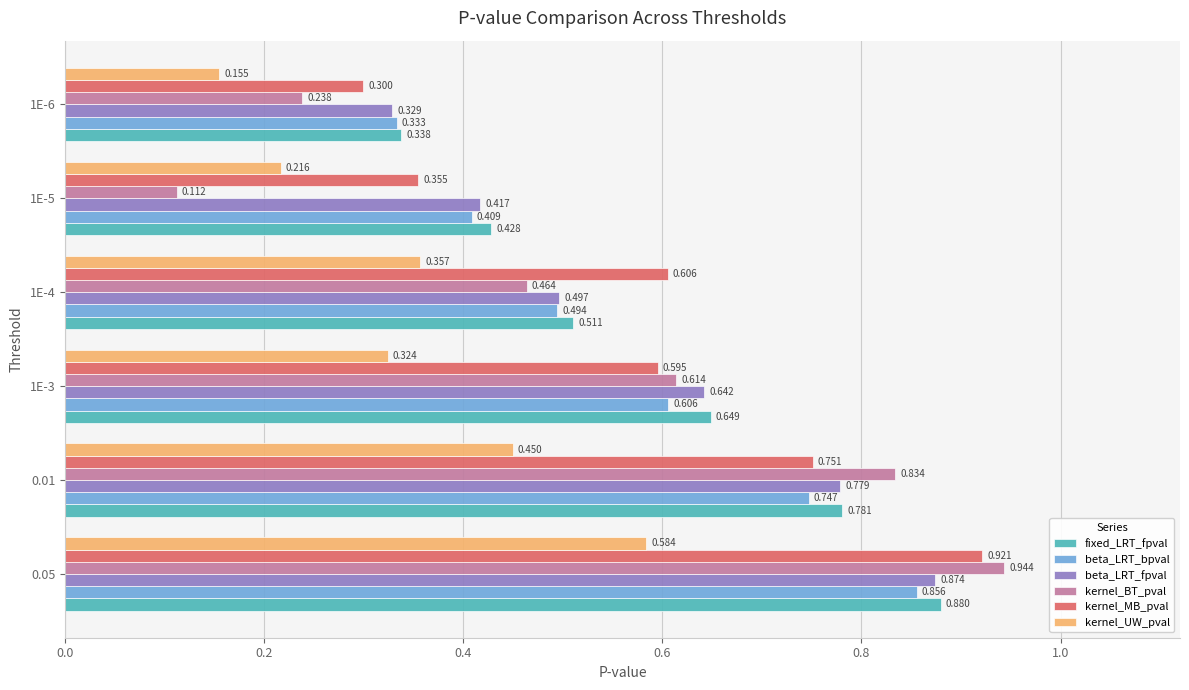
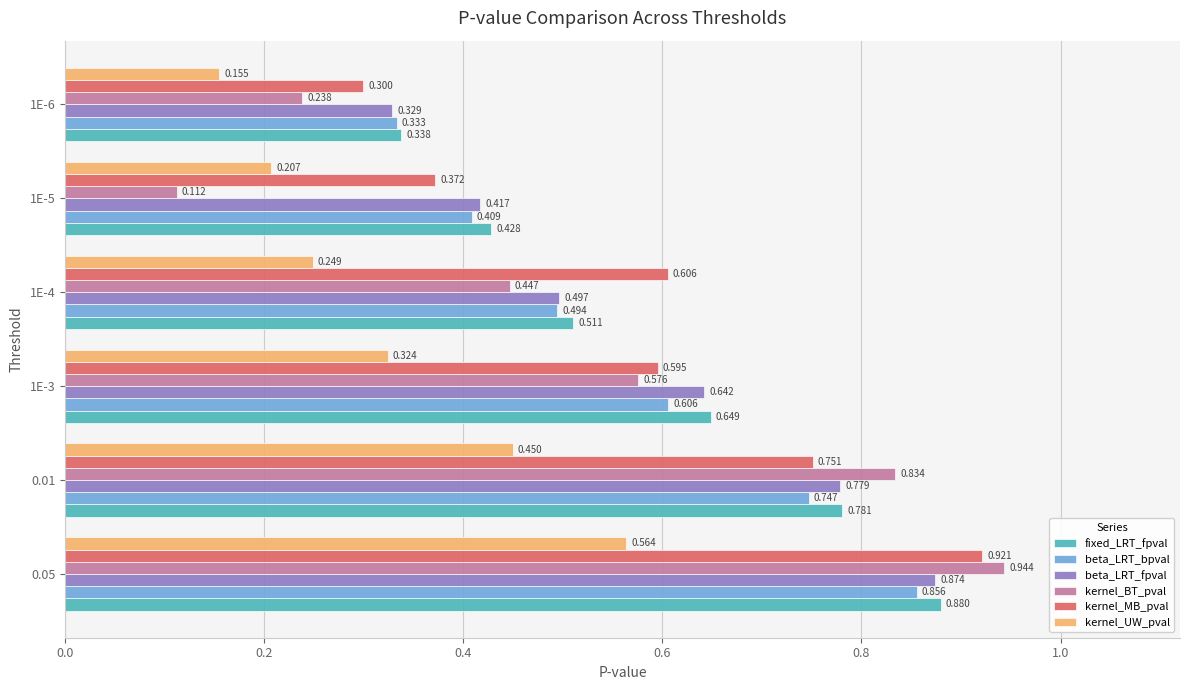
kernel_UW_pval, 1E-5: 0.216 -> 0.207
kernel_MB_pval, 1E-5: 0.355 -> 0.372
kernel_UW_pval, 1E-4: 0.357 -> 0.249
kernel_BT_pval, 1E-4: 0.464 -> 0.447
kernel_BT_pval, 1E-3: 0.614 -> 0.576
kernel_UW_pval, 0.05: 0.584 -> 0.564
